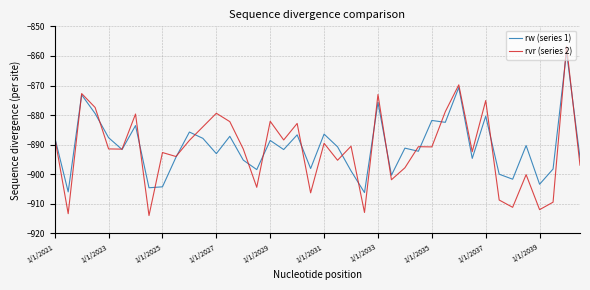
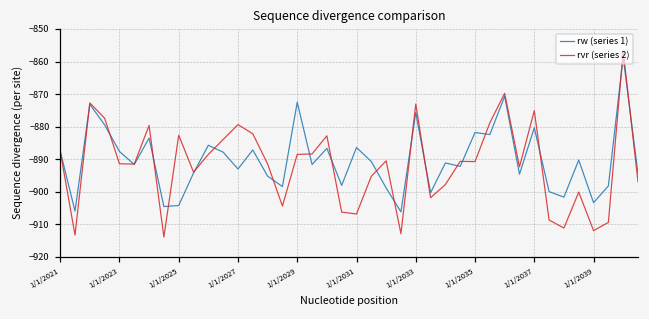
rvr (series 2), 1/1/2025: -893 -> -883
rw (series 1), 1/1/2029: -889 -> -873
rvr (series 2), 1/1/2029: -882 -> -889
rvr (series 2), 1/1/2031: -890 -> -907
